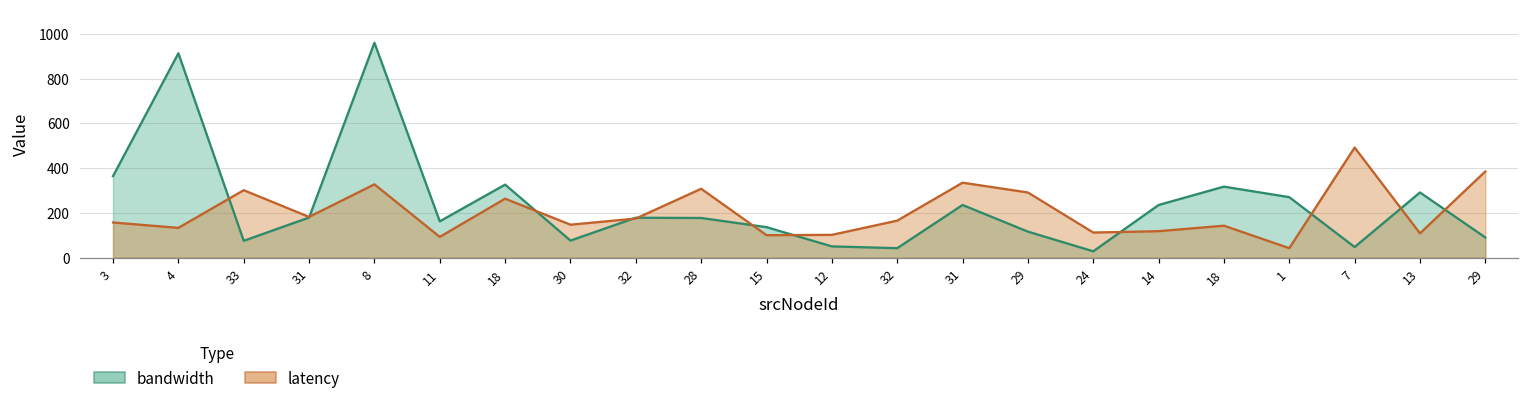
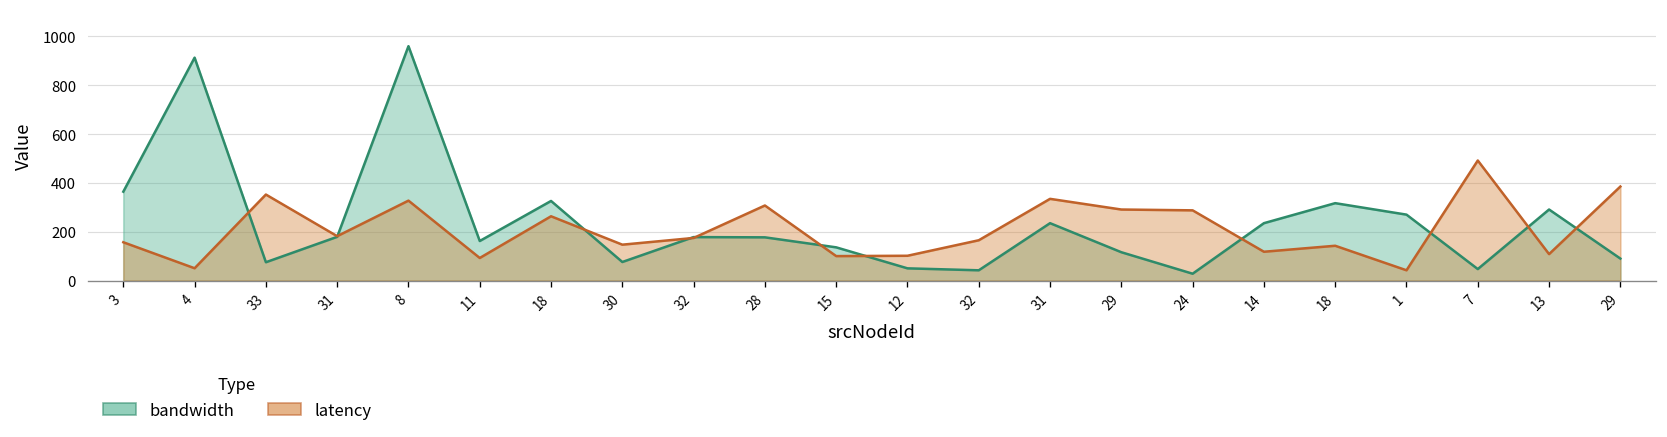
latency, 4: 130 -> 50
latency, 33: 300 -> 350
latency, 24: 110 -> 290
